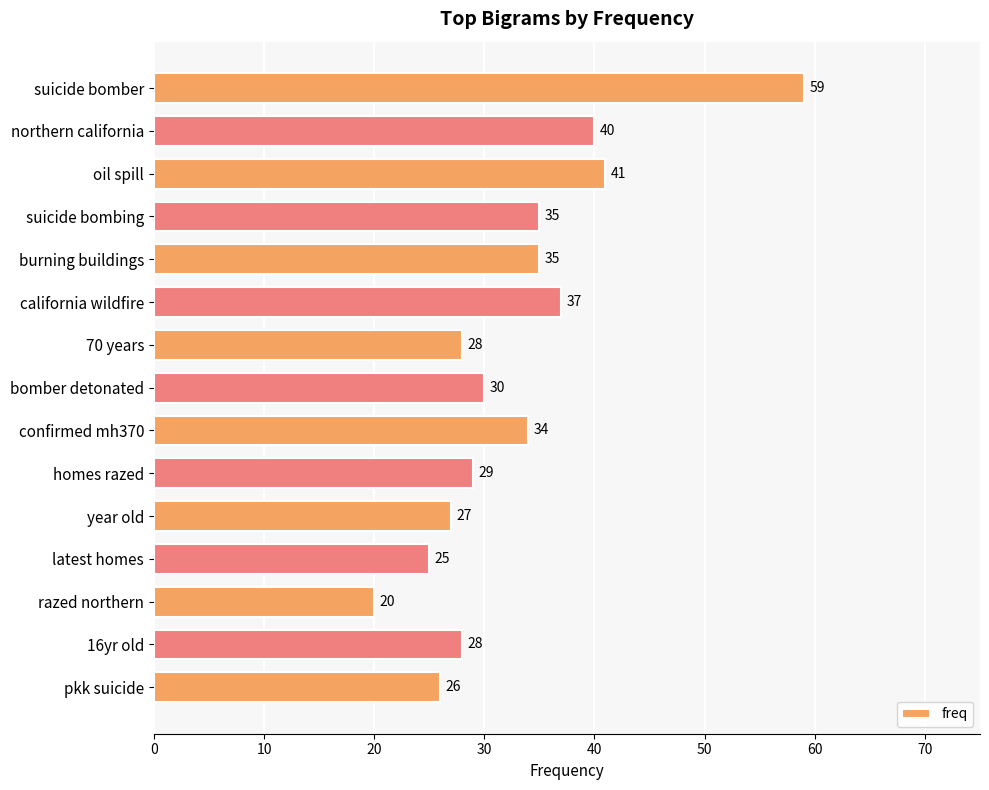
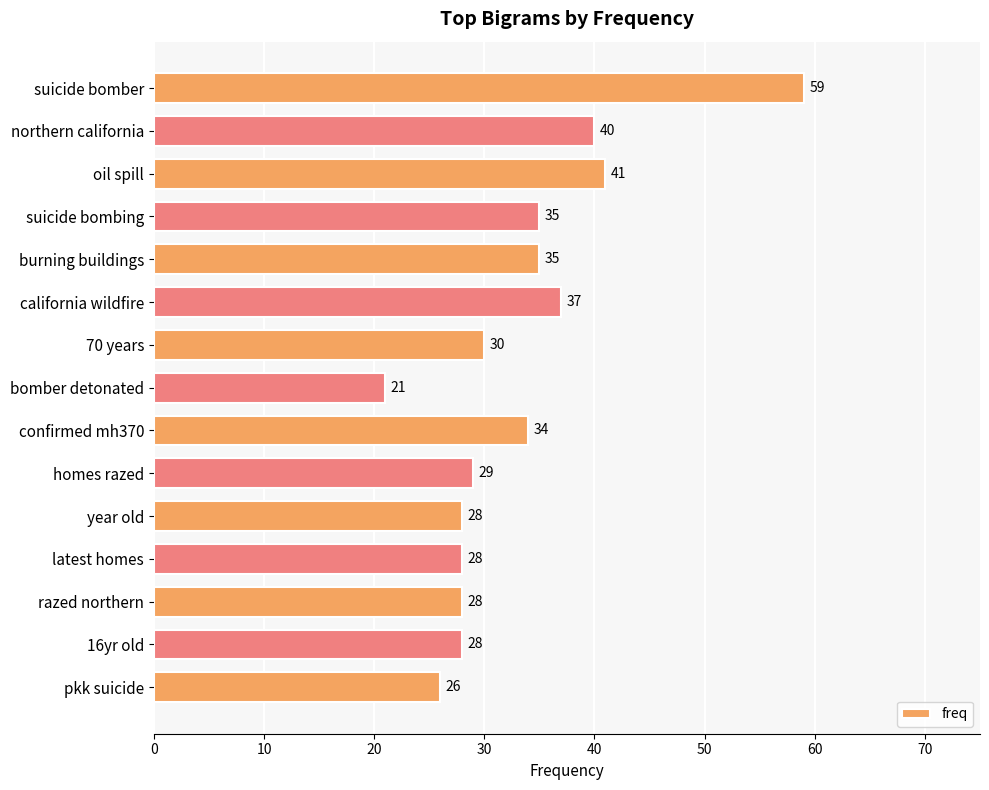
70 years: 28 -> 30
bomber detonated: 30 -> 21
year old: 27 -> 28
latest homes: 25 -> 28
razed northern: 20 -> 28
